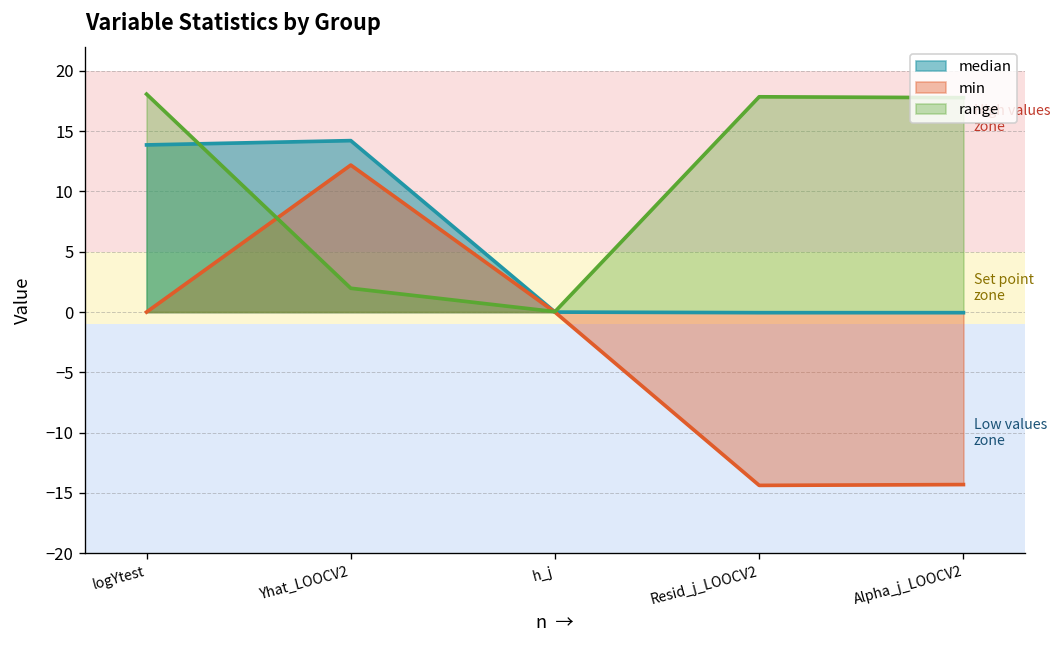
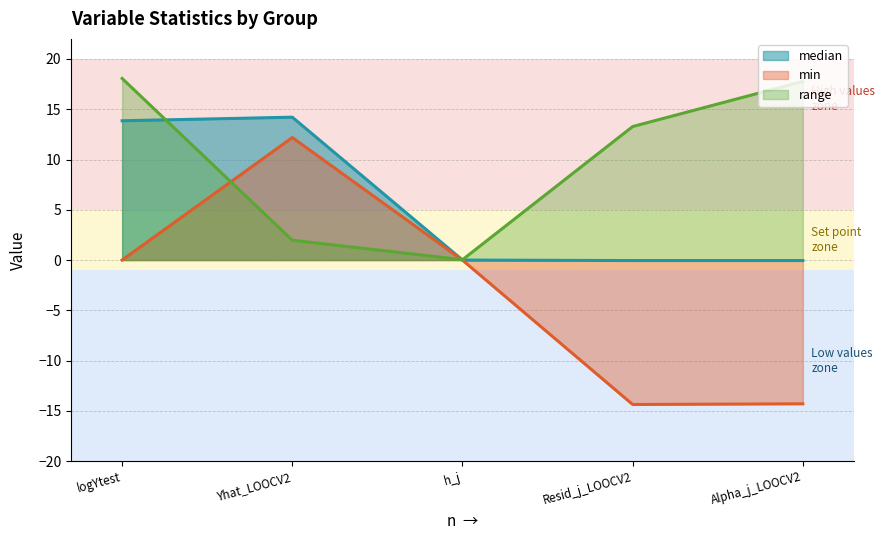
range, Resid_j_LOOCV2: 17.8 -> 13.3
